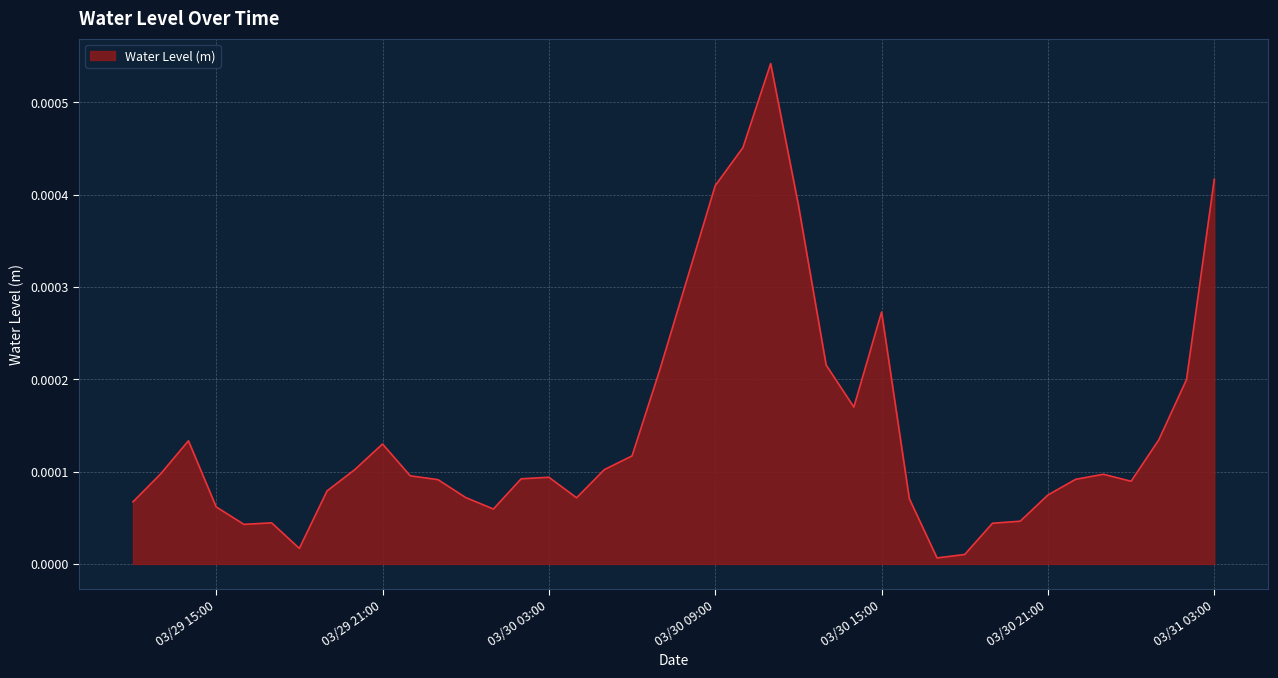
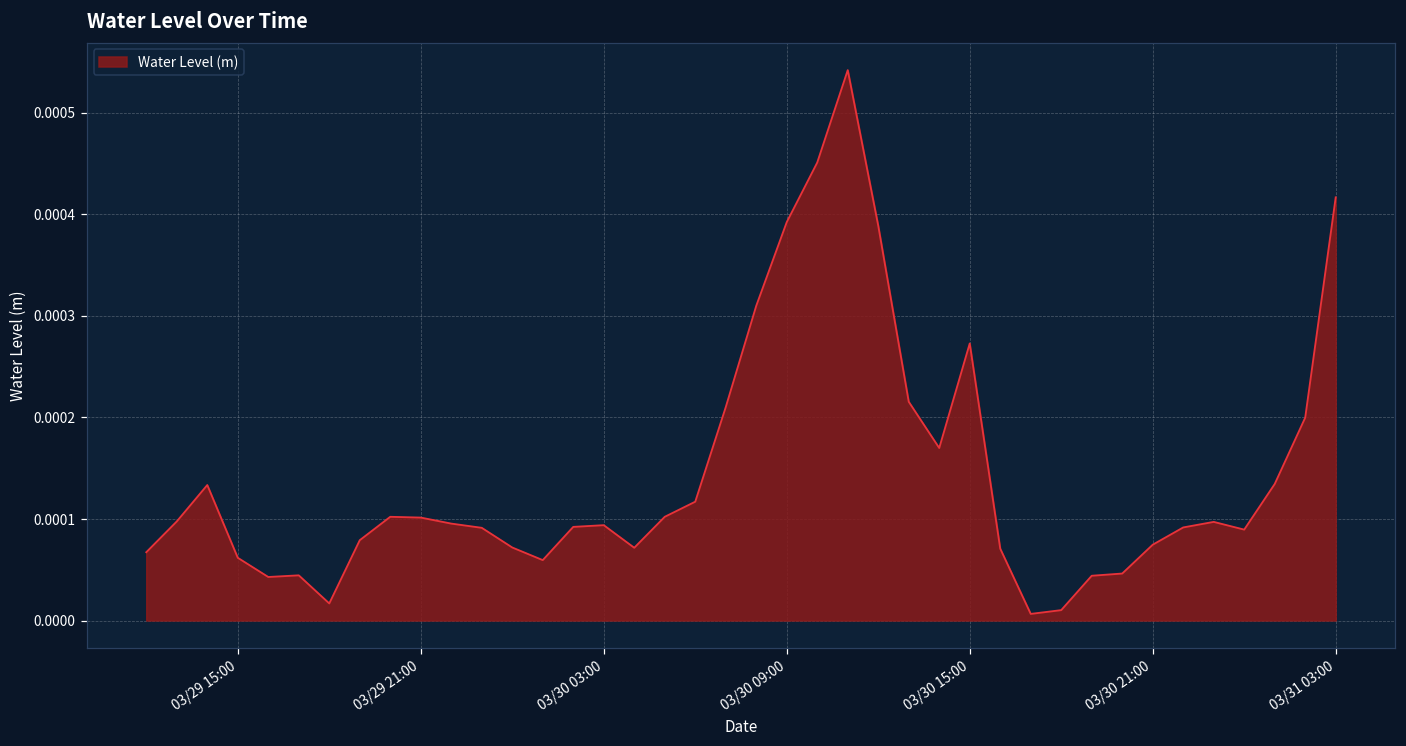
03/29 21:00: 0.00013 -> 0.00010
03/30 09:00: 0.00041 -> 0.00039
